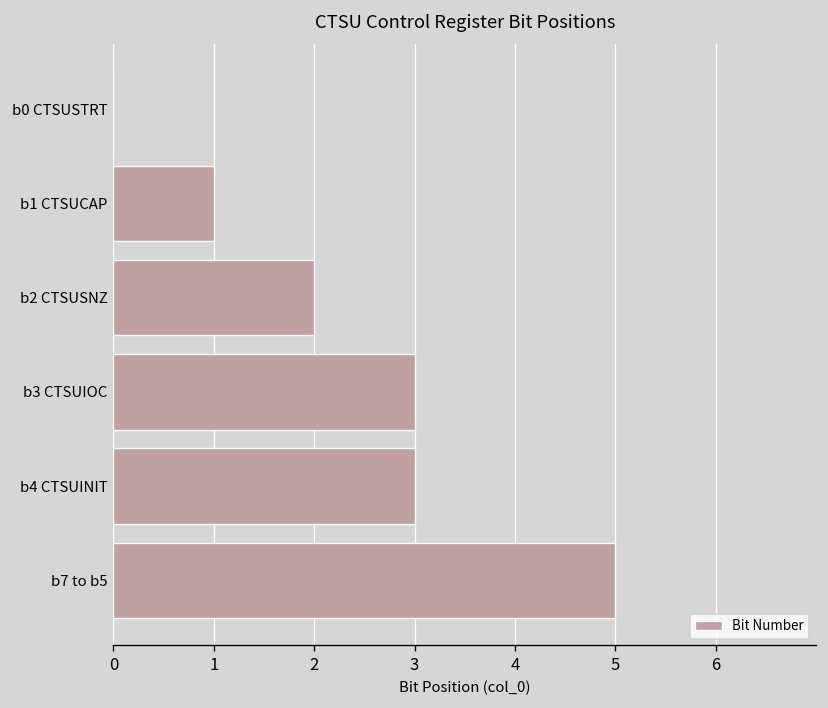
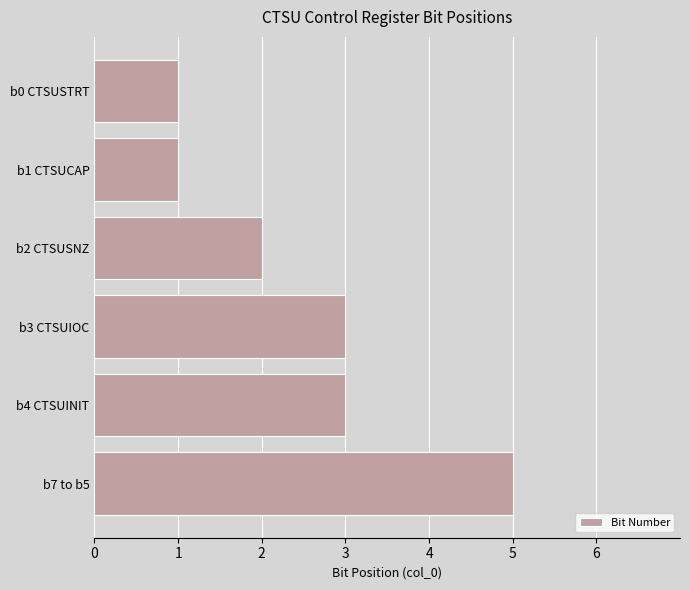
b0 CTSUSTRT: 0 -> 1
